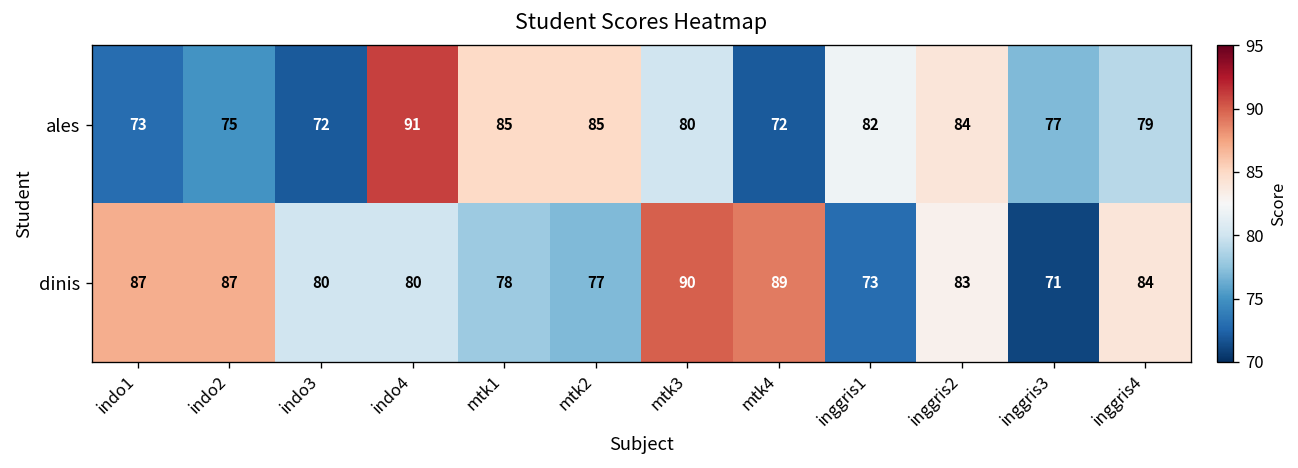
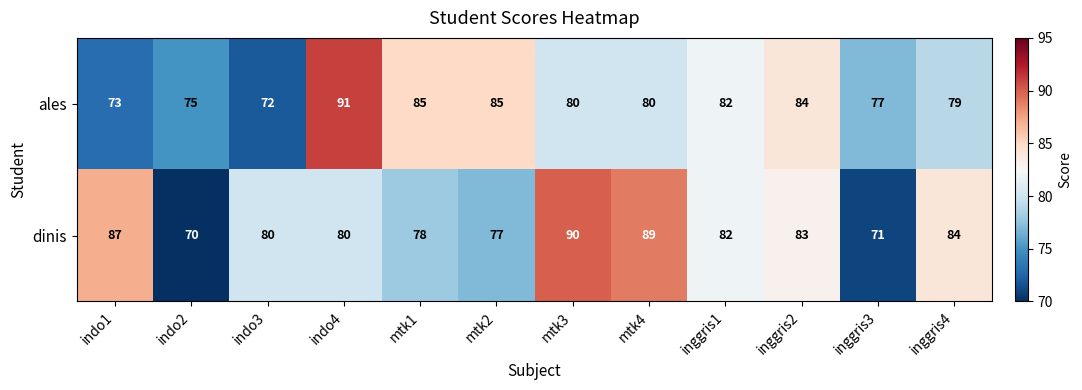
ales, mtk4: 72 -> 80
dinis, indo2: 87 -> 70
dinis, inggris1: 73 -> 82
